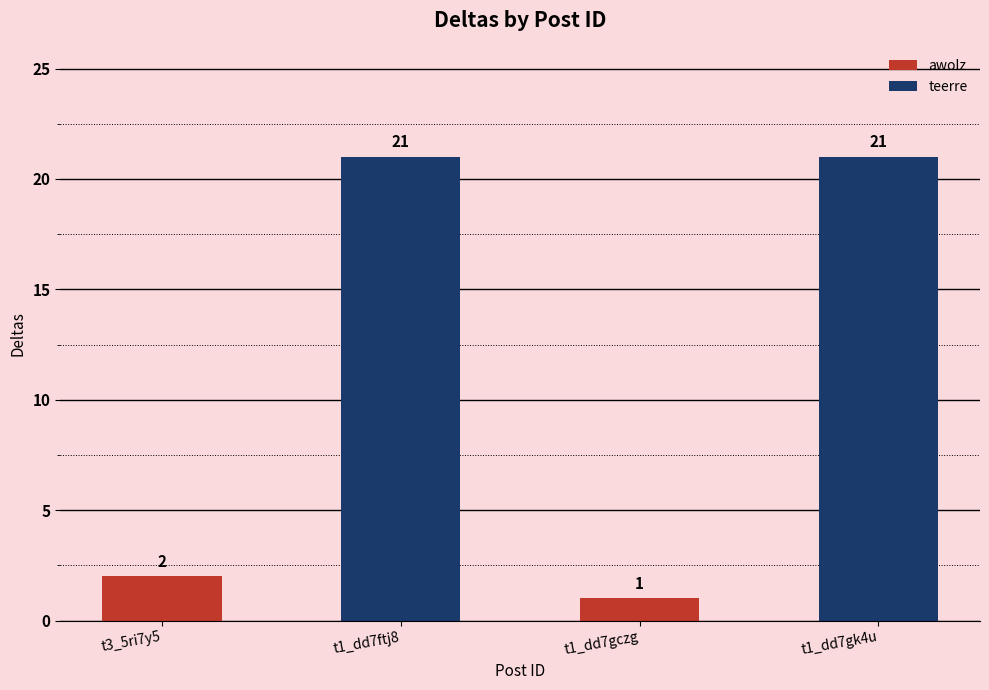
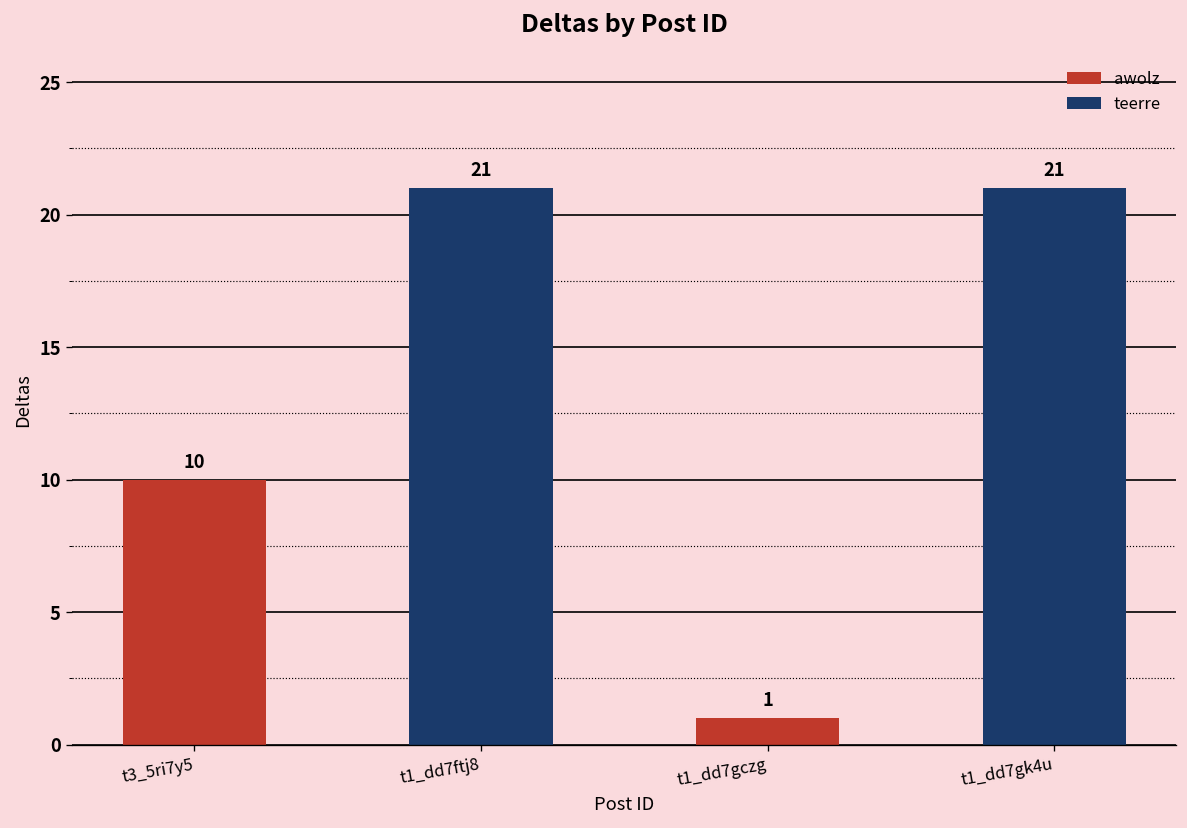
t3_5ri7y5: 2 -> 10
